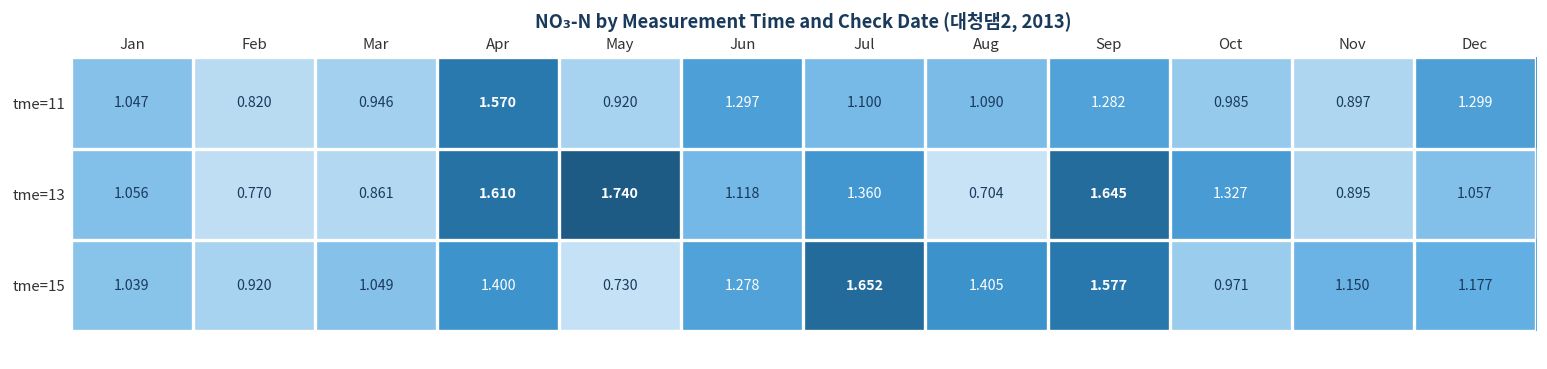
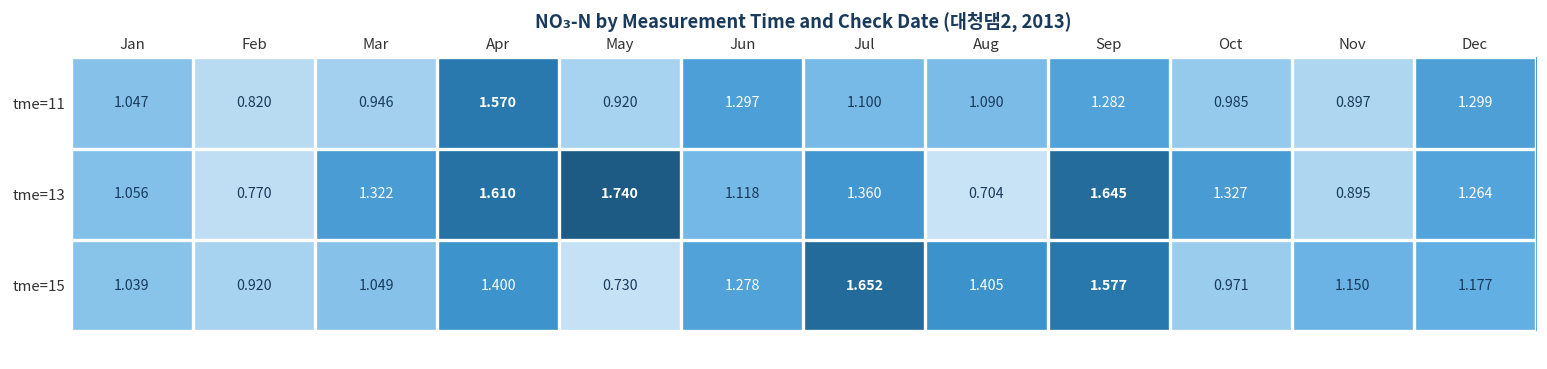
tme=13, Mar: 0.861 -> 1.322
tme=13, Dec: 1.057 -> 1.264
